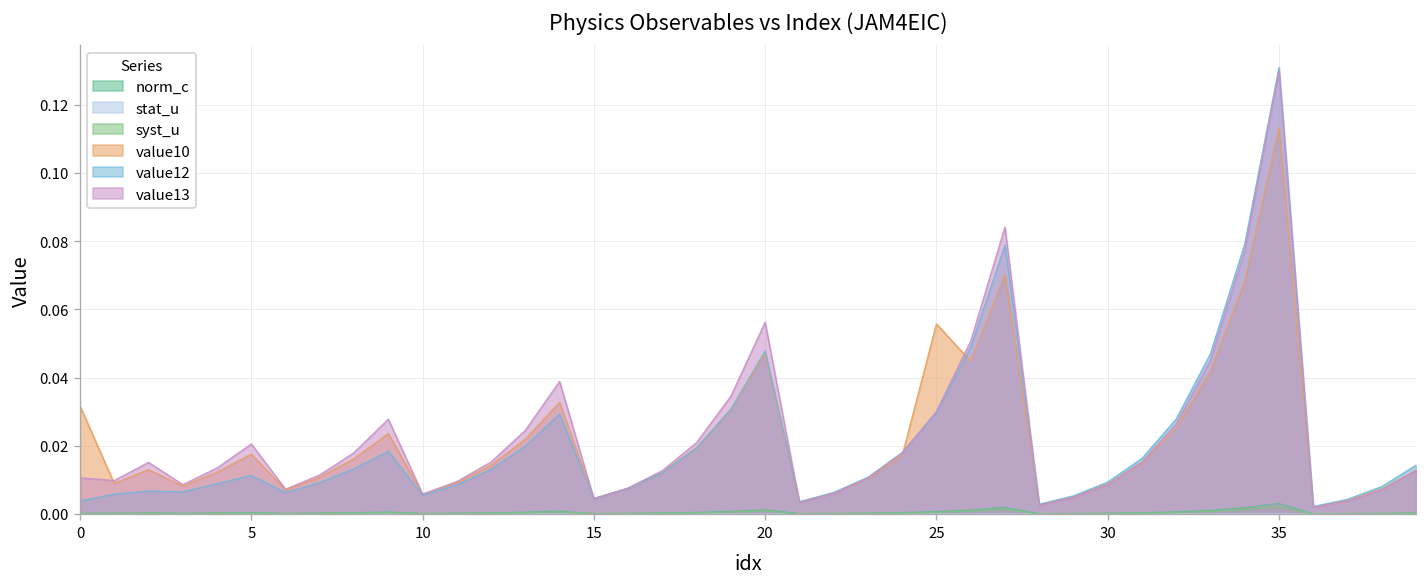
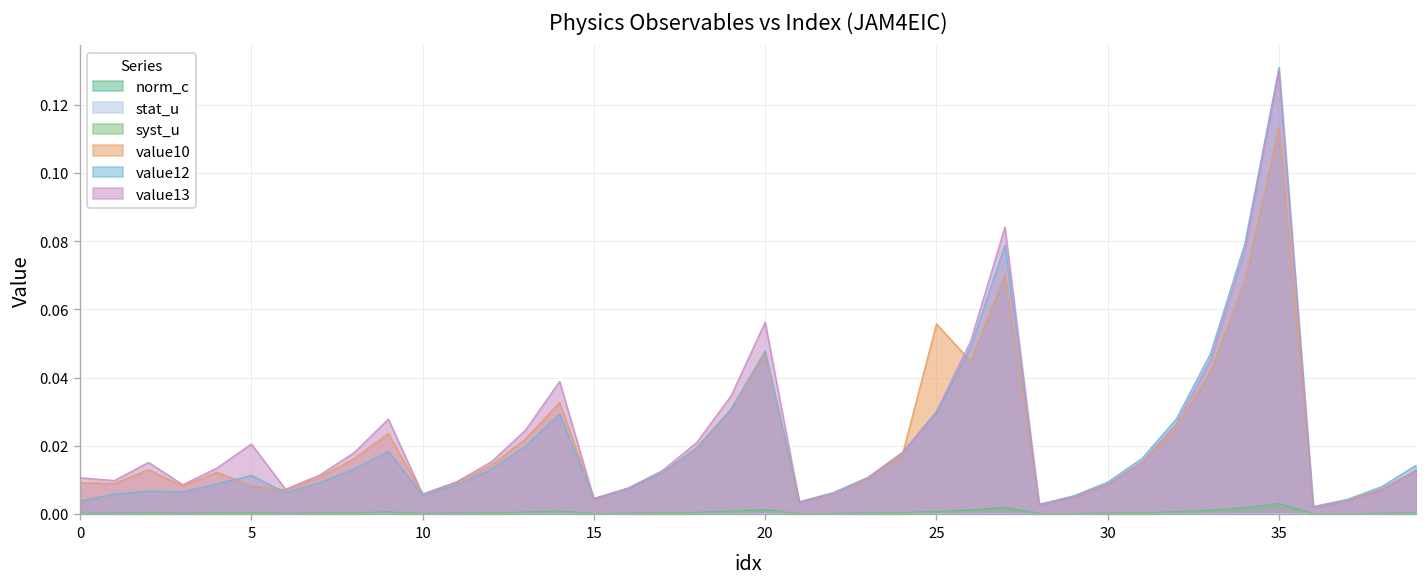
value10, 0: 0.032 -> 0.009
value10, 5: 0.018 -> 0.008
